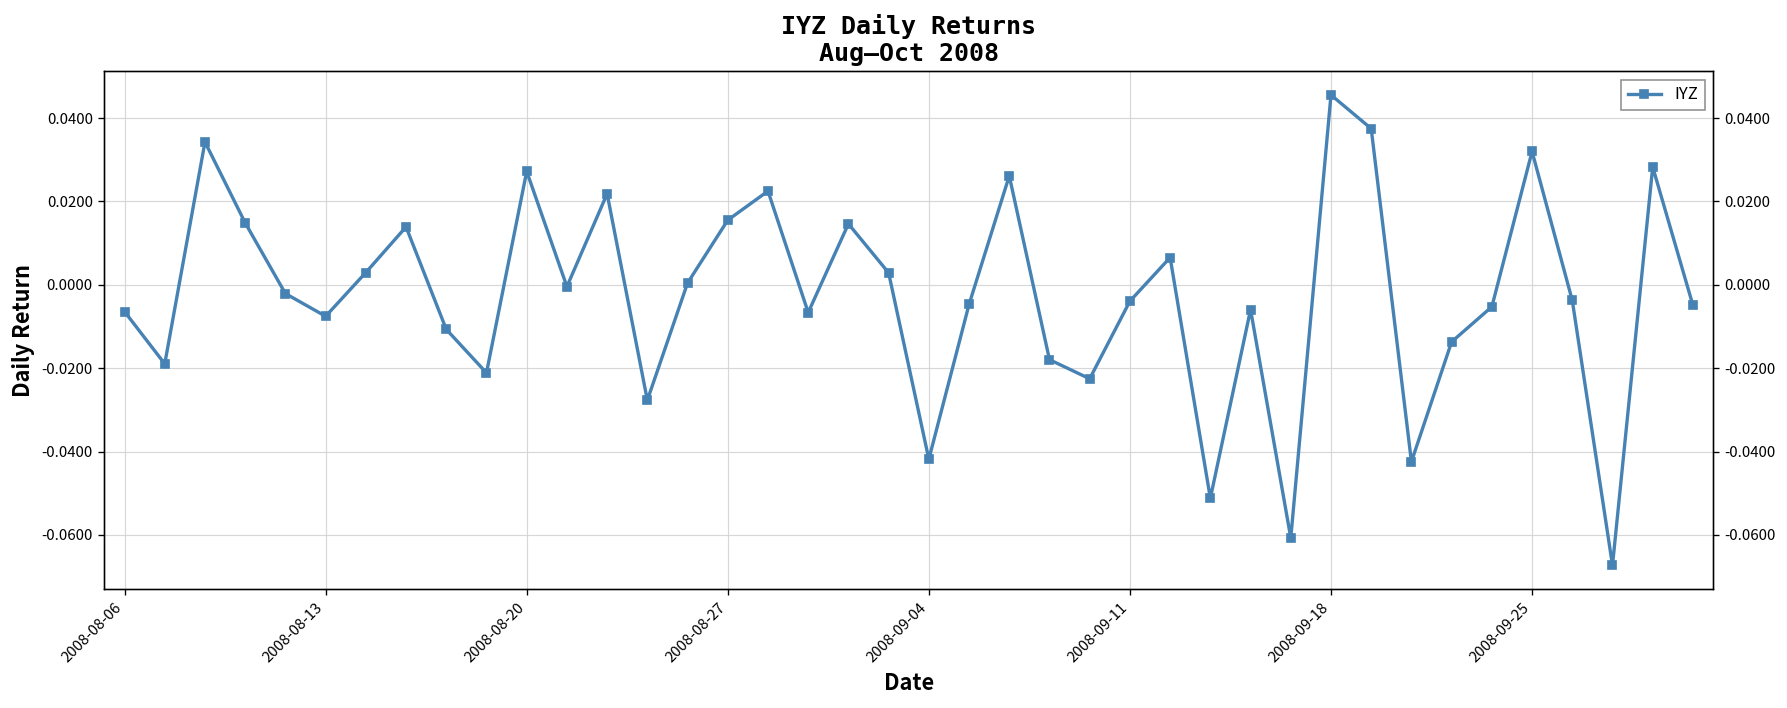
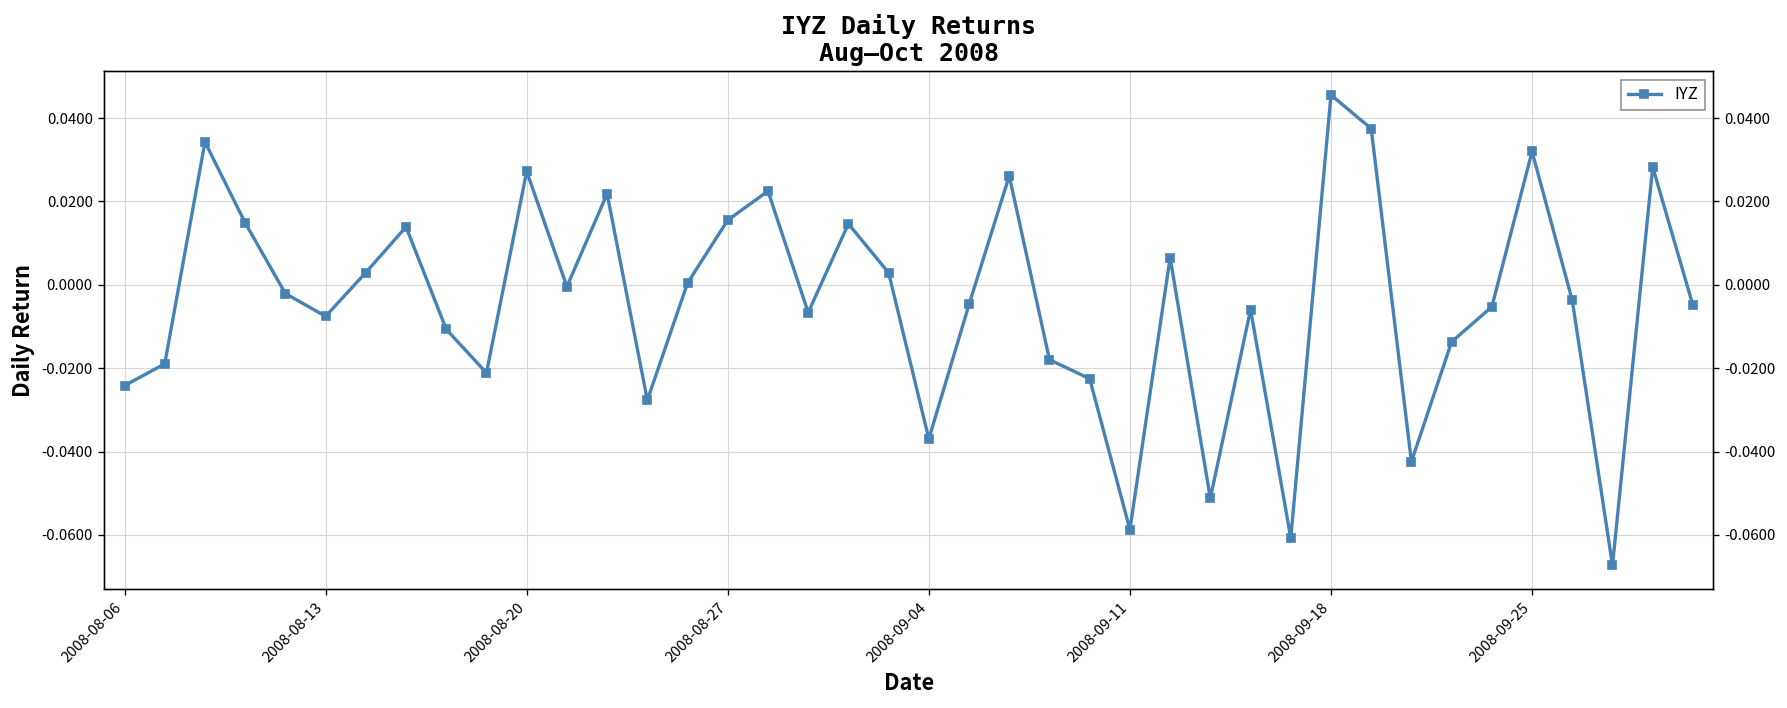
2008-08-06: -0.006 -> -0.024
2008-09-04: -0.042 -> -0.037
2008-09-11: -0.004 -> -0.059
